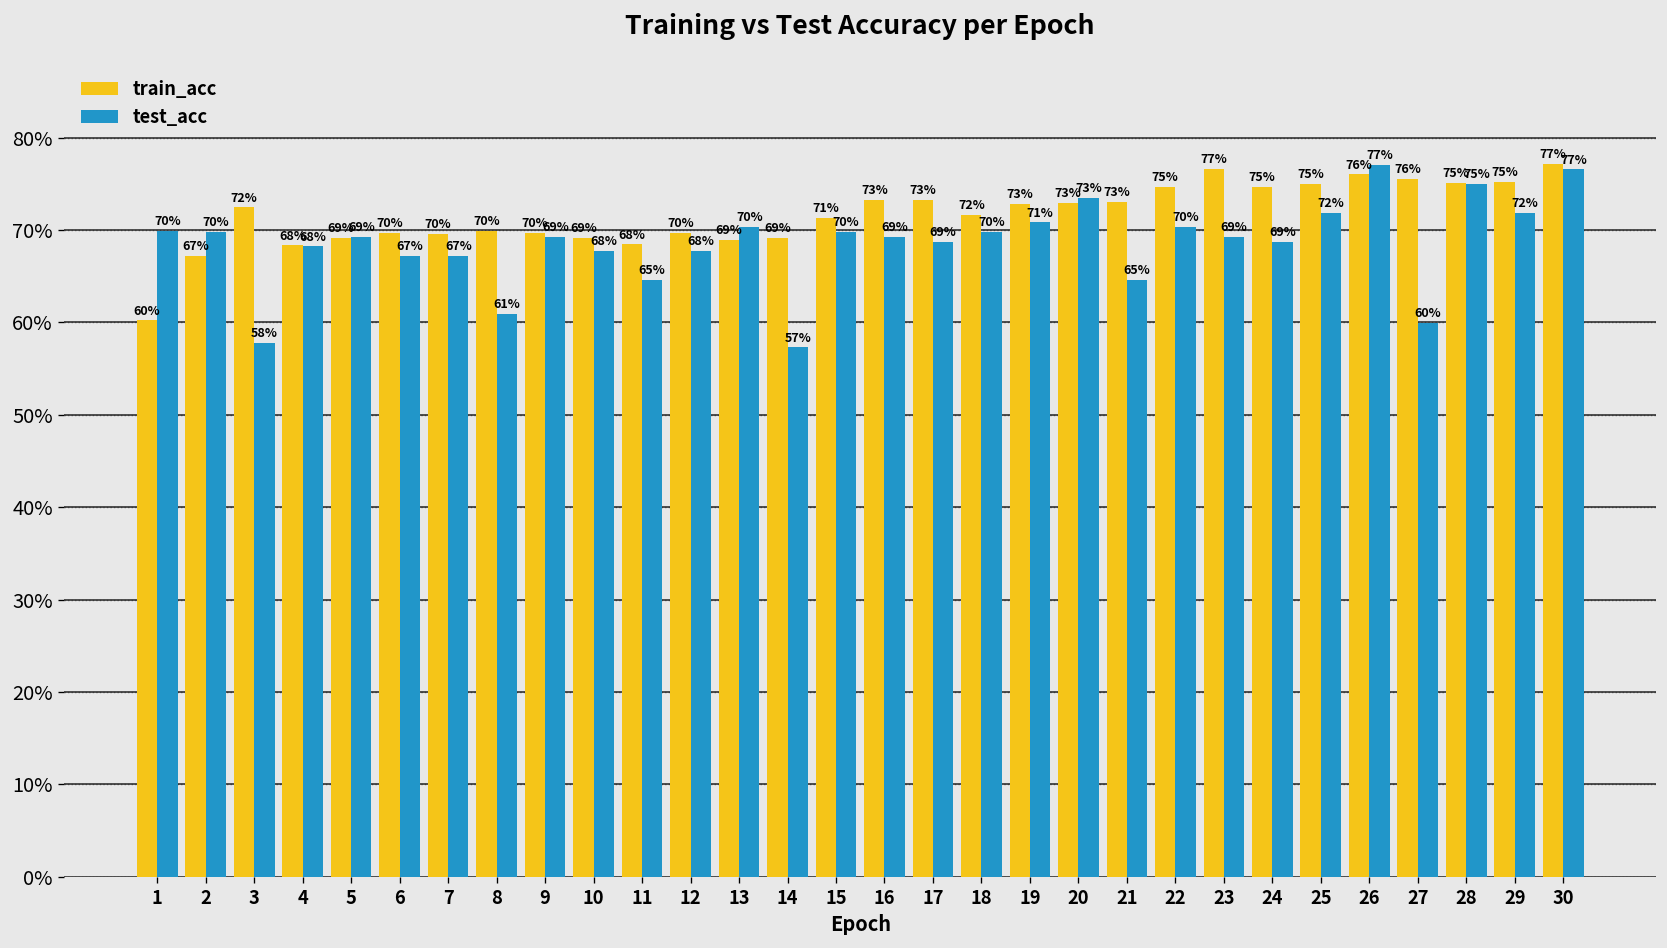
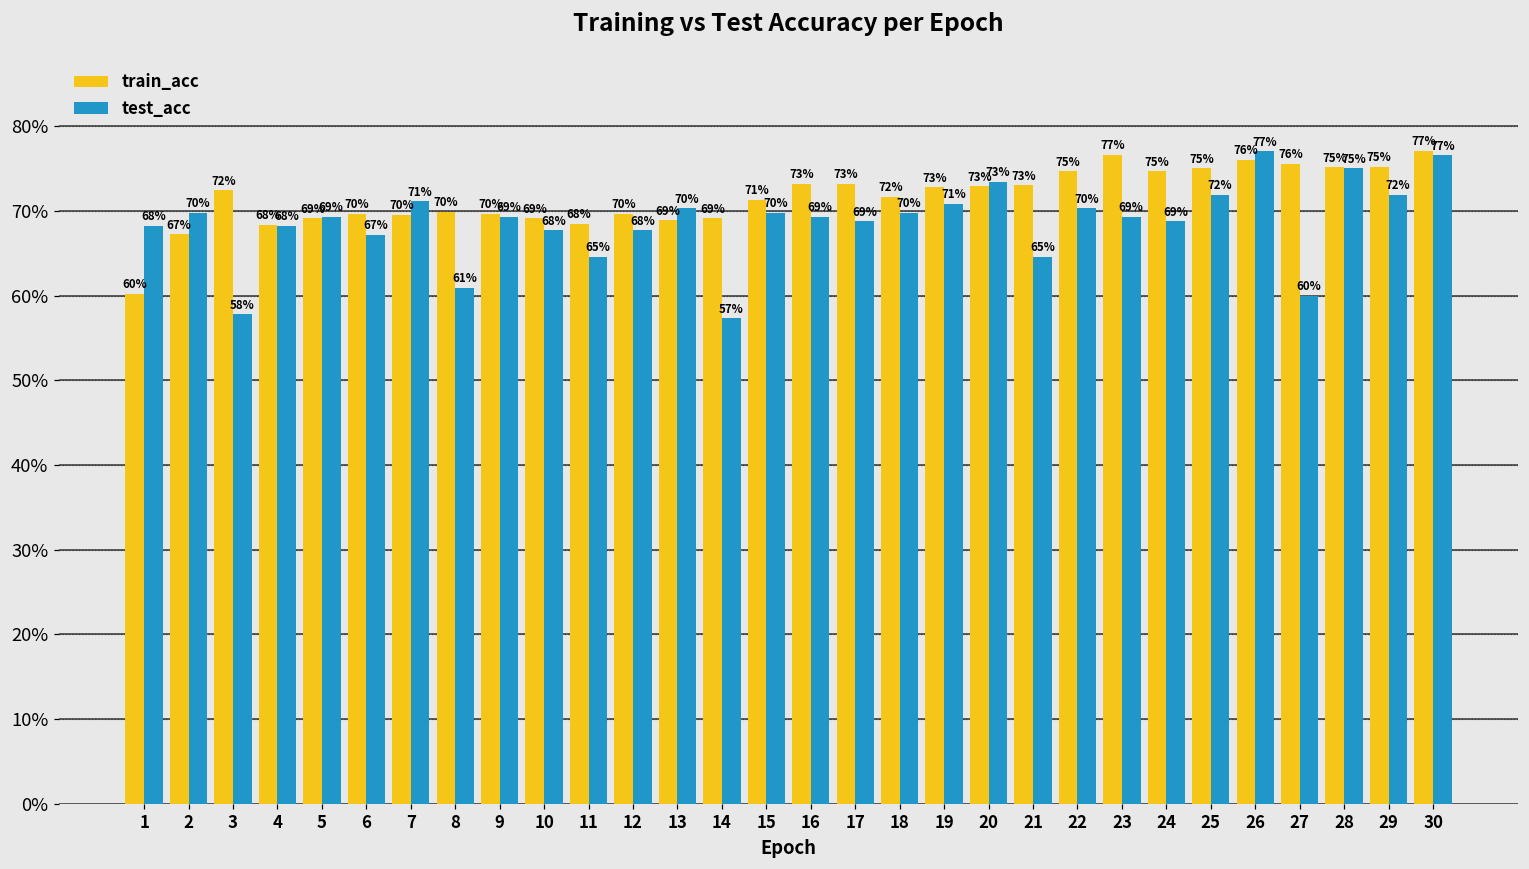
test_acc, 1: 70% -> 68%
test_acc, 7: 67% -> 71%
